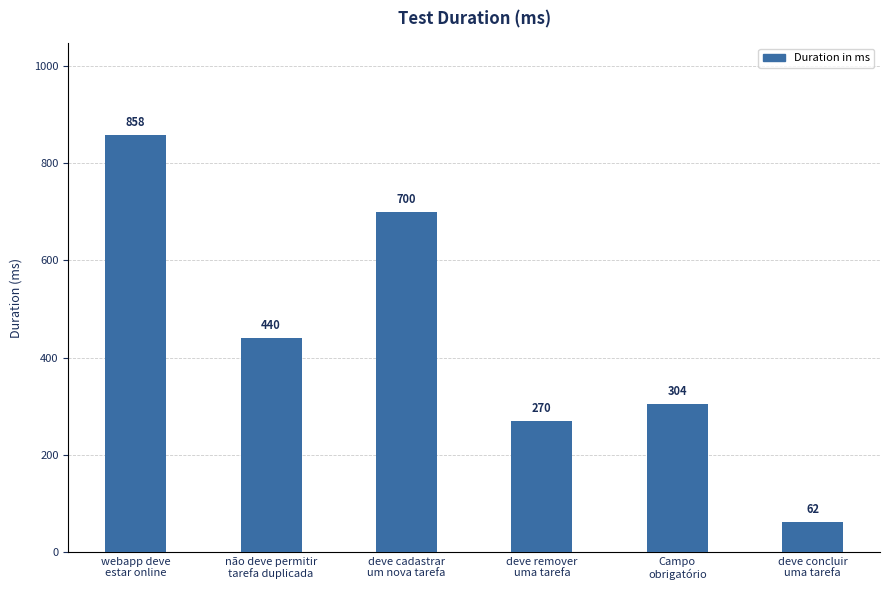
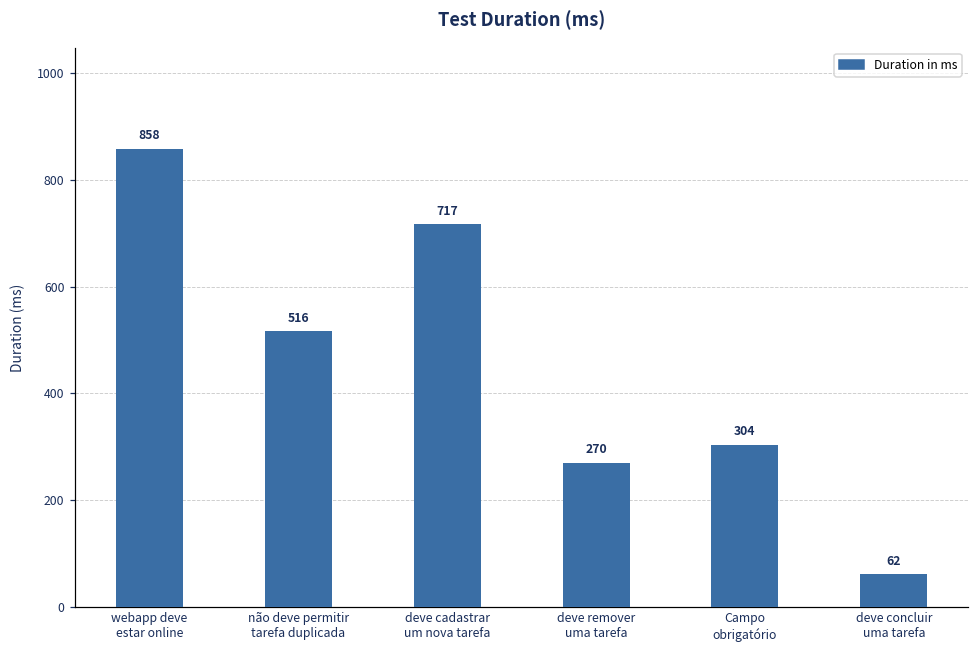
não deve permitir tarefa duplicada: 440 -> 516
deve cadastrar um nova tarefa: 700 -> 717
